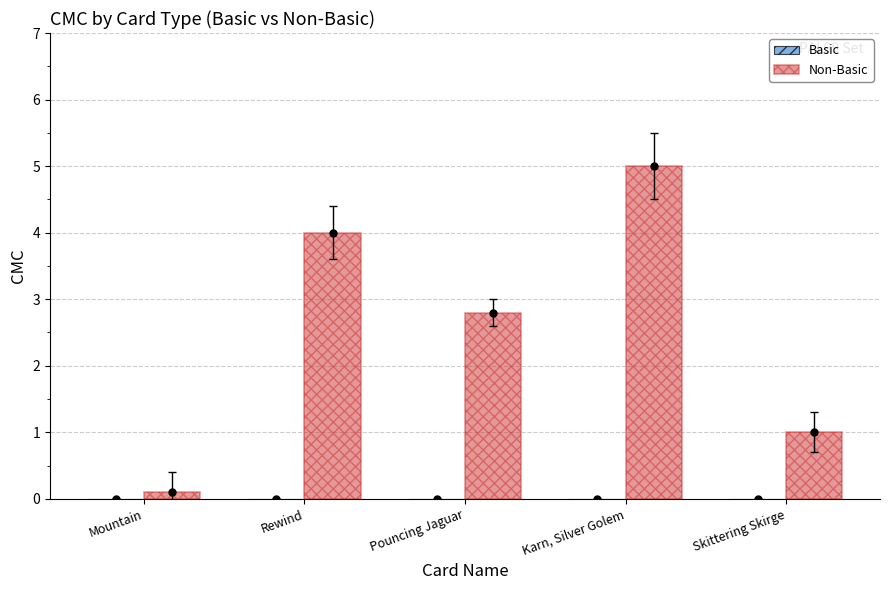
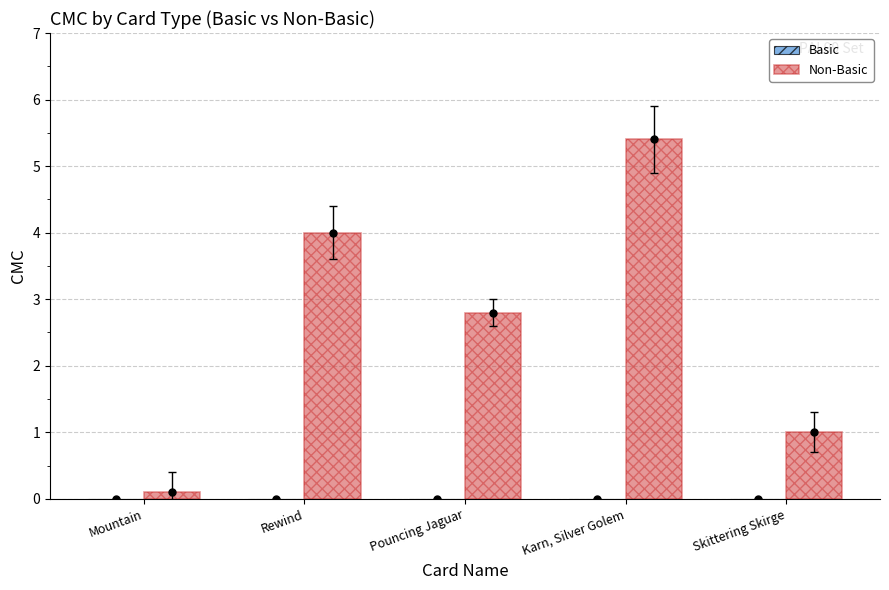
Non-Basic, Karn, Silver Golem: 5.0 -> 5.4
